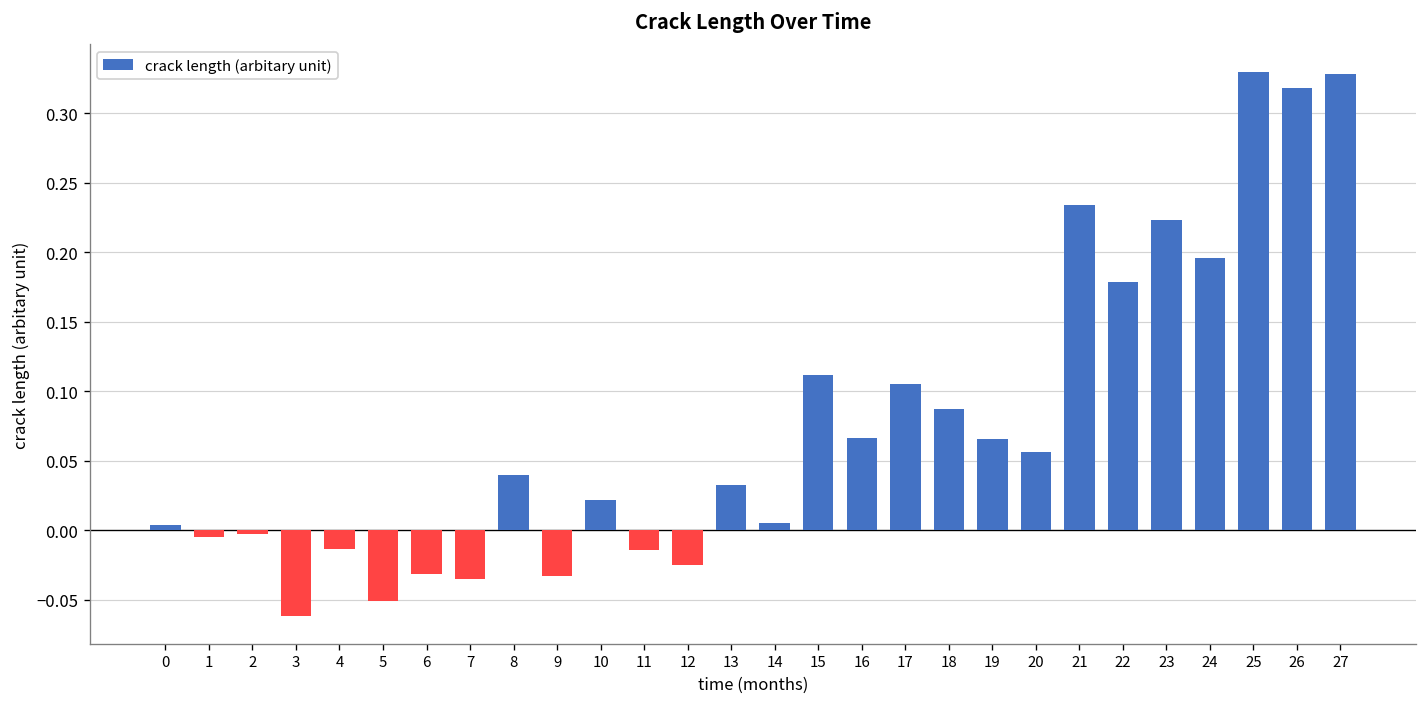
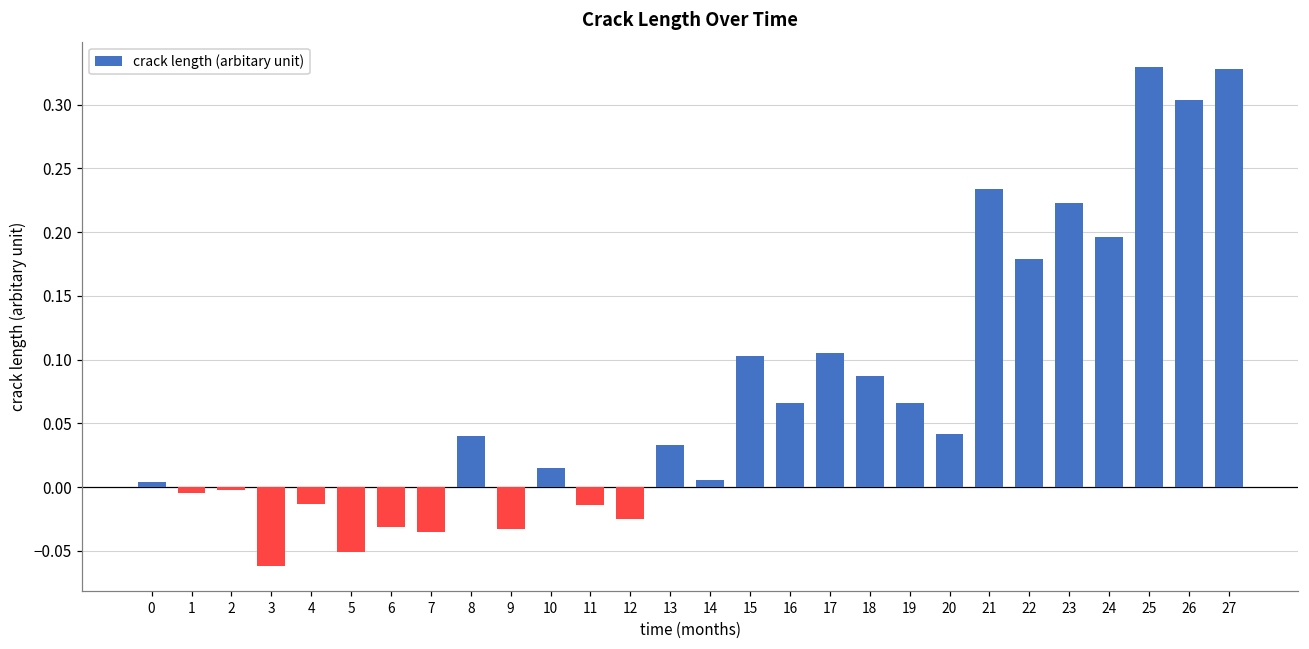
10: 0.022 -> 0.015
15: 0.112 -> 0.103
20: 0.056 -> 0.042
26: 0.318 -> 0.304
